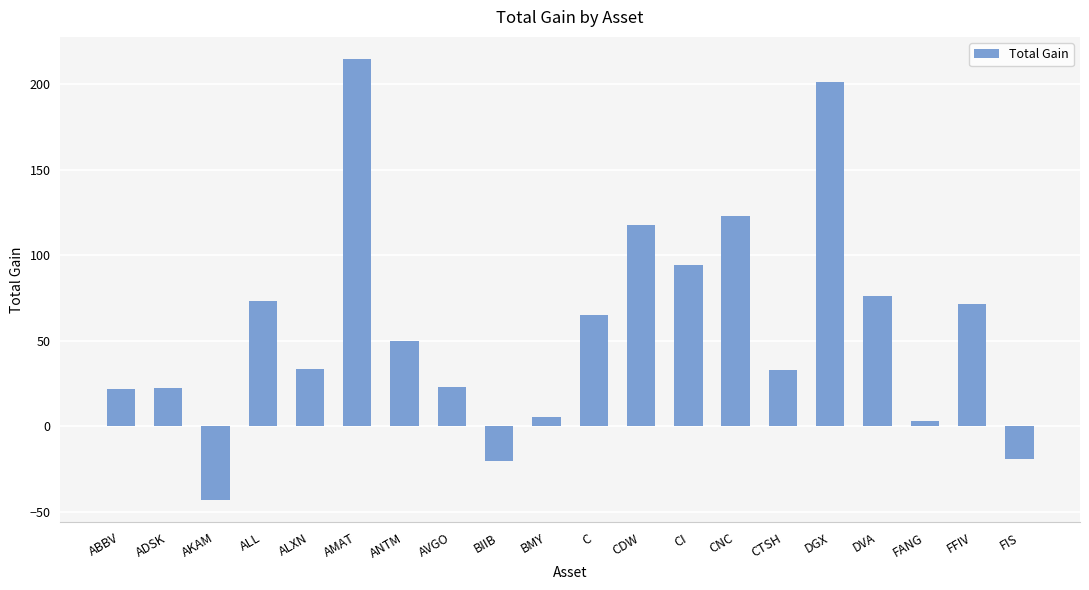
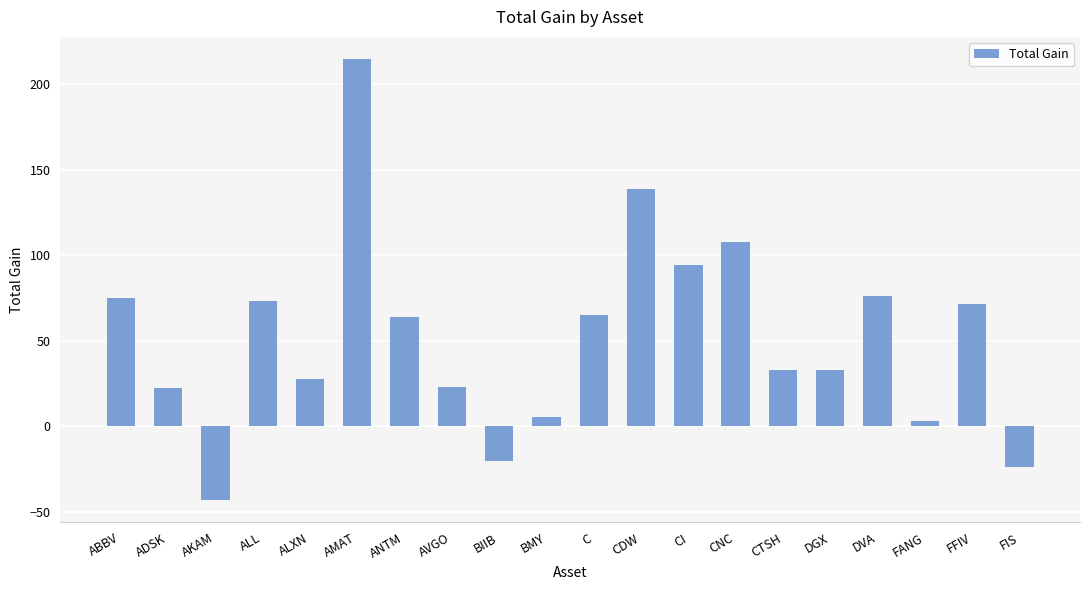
ABBV: 22 -> 75
ALXN: 34 -> 28
ANTM: 50 -> 64
CDW: 118 -> 138
CNC: 123 -> 108
DGX: 201 -> 33
FIS: -19 -> -24
